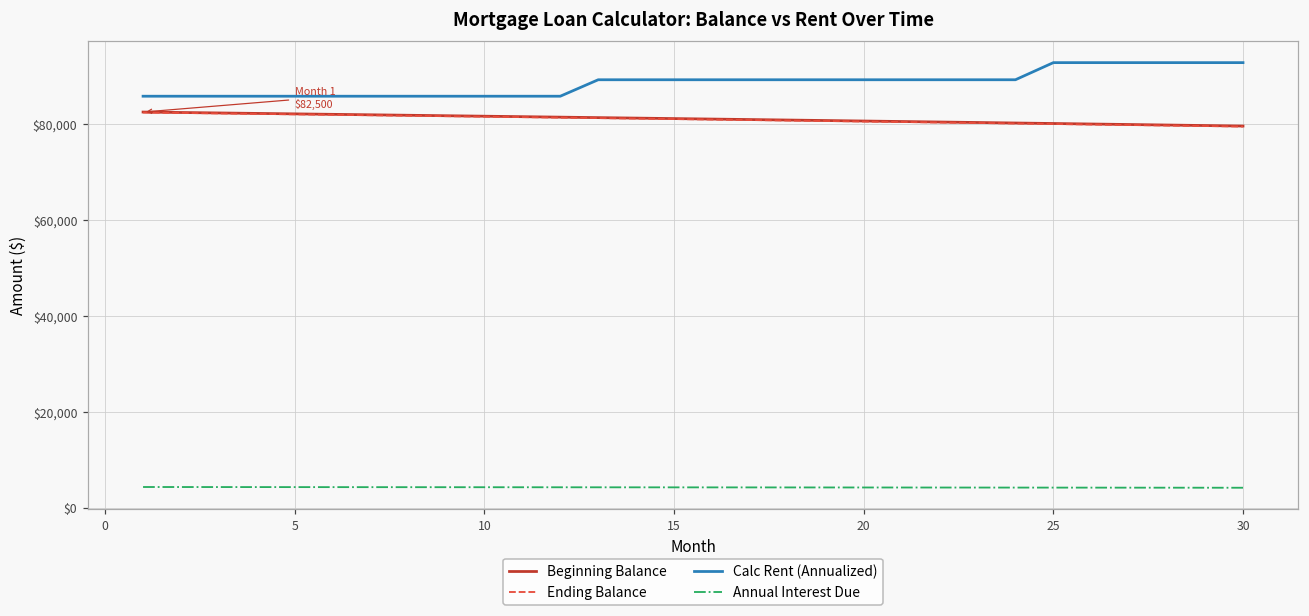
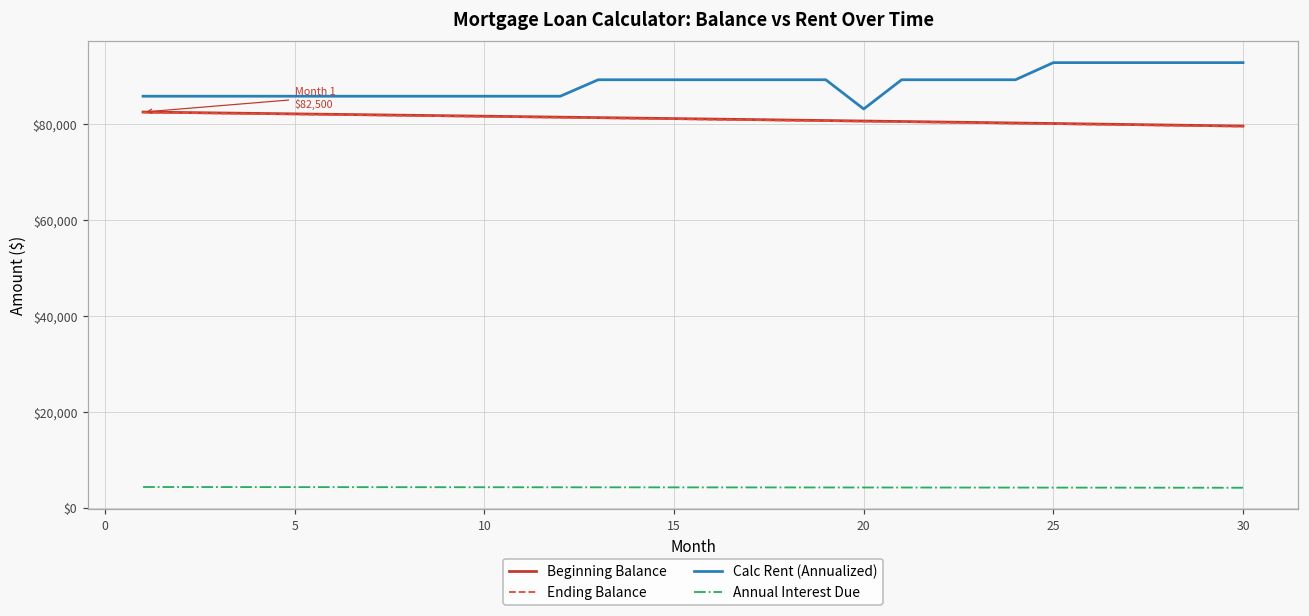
Calc Rent (Annualized), 20: $89,000 -> $83,000
